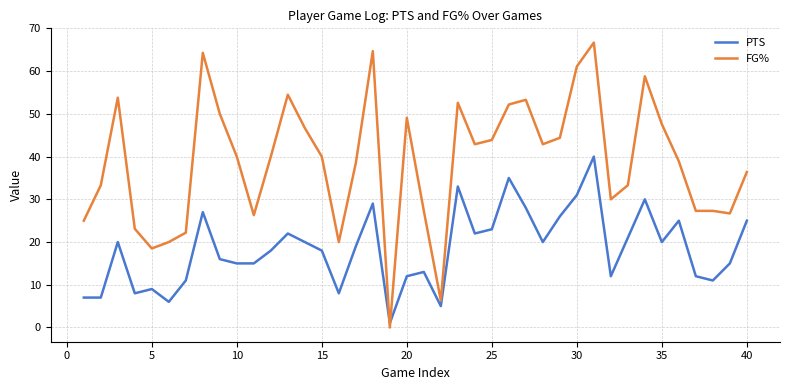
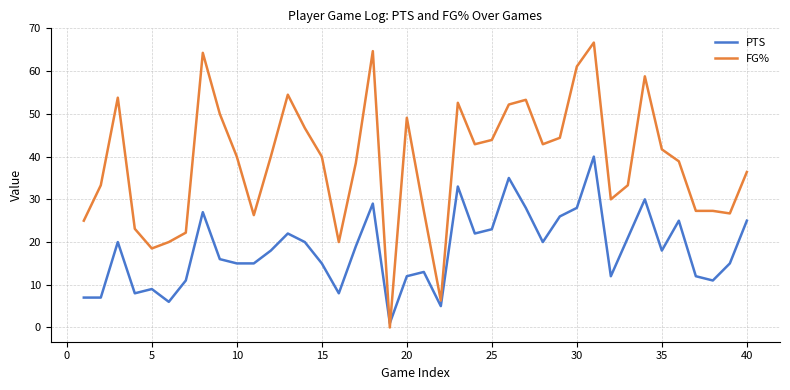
PTS, 15: 18 -> 15
PTS, 30: 31 -> 28
PTS, 35: 20 -> 18
FG%, 35: 48 -> 42
